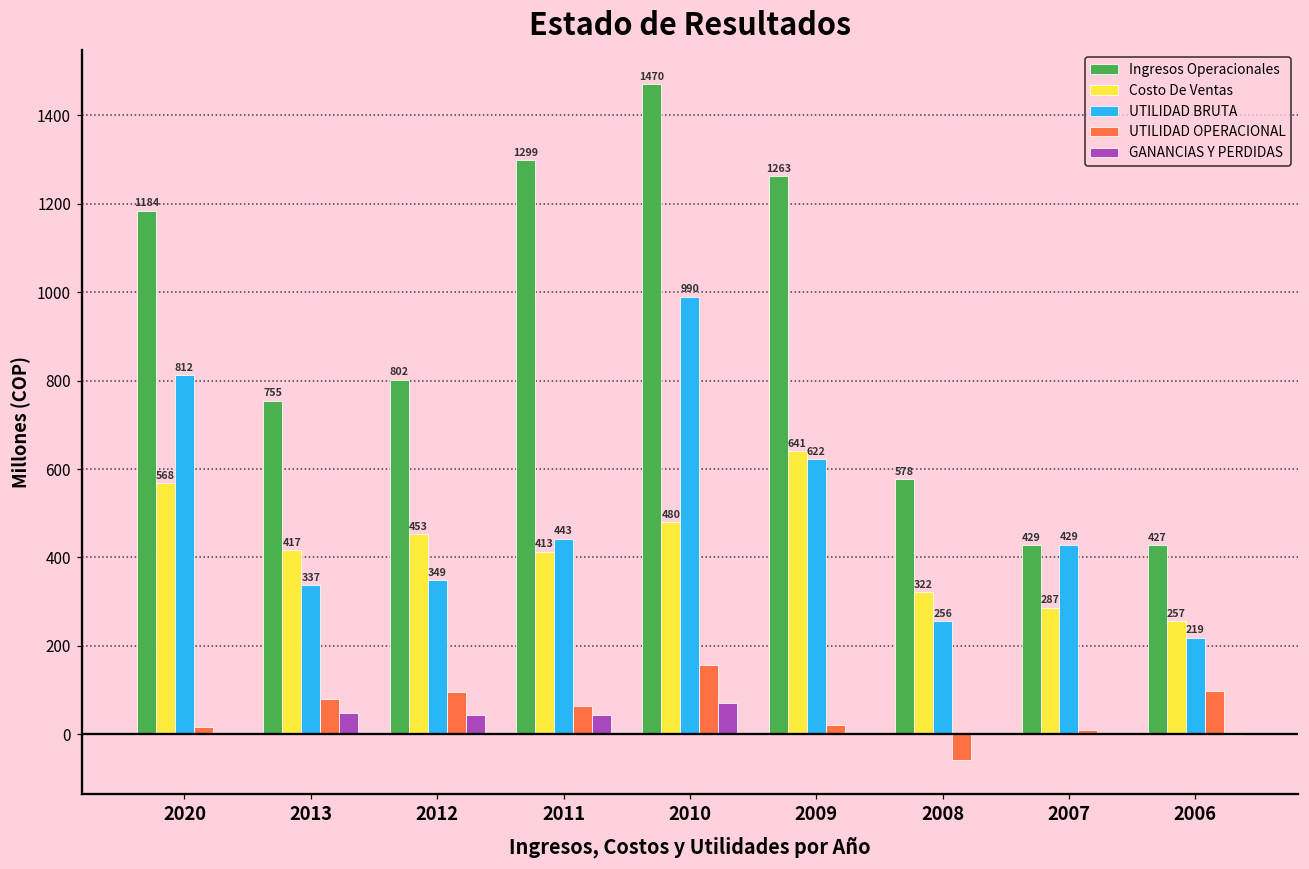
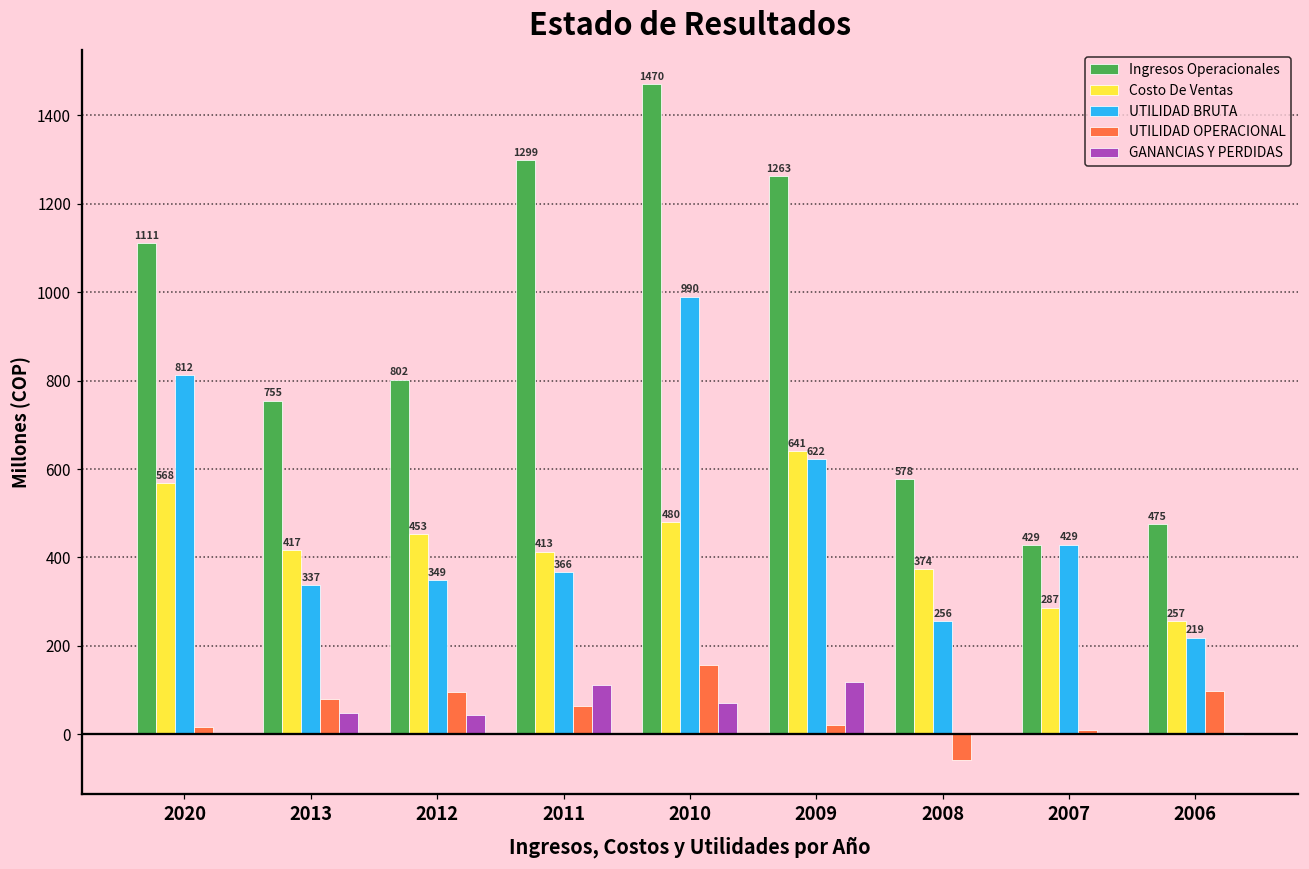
Ingresos Operacionales, 2020: 1184 -> 1111
UTILIDAD BRUTA, 2011: 443 -> 366
GANANCIAS Y PERDIDAS, 2011: 40 -> 110
GANANCIAS Y PERDIDAS, 2009: 0 -> 120
Costo De Ventas, 2008: 322 -> 374
Ingresos Operacionales, 2006: 427 -> 475
